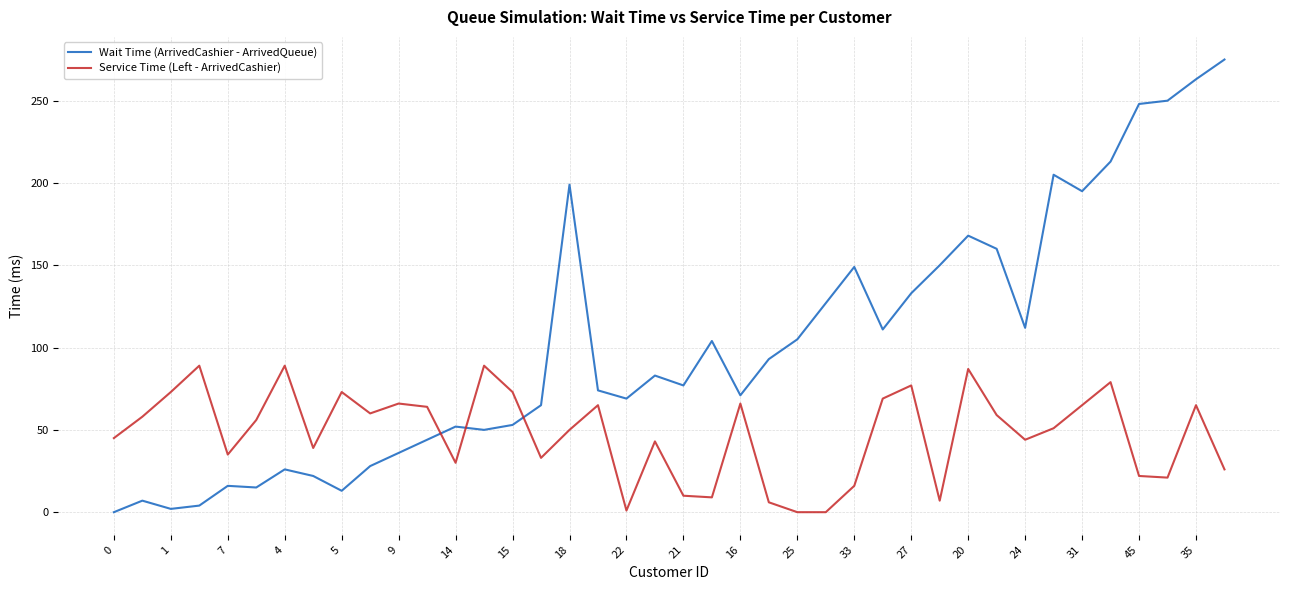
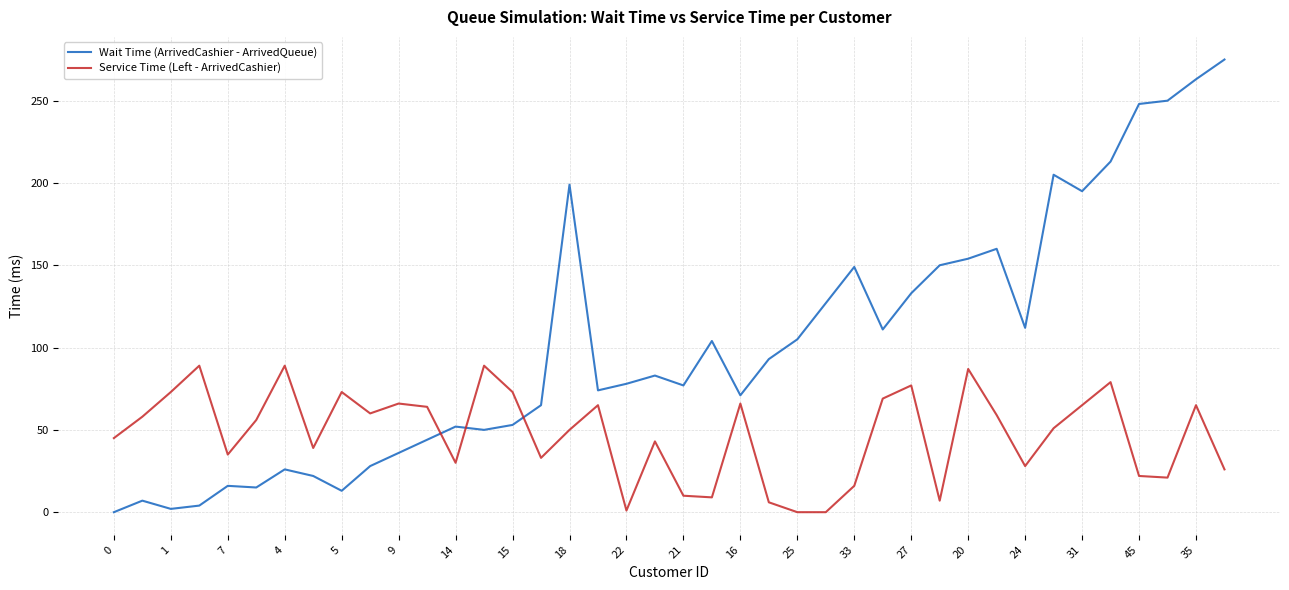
Wait Time (ArrivedCashier - ArrivedQueue), 22: 69 -> 78
Wait Time (ArrivedCashier - ArrivedQueue), 20: 168 -> 154
Service Time (Left - ArrivedCashier), 24: 44 -> 28
